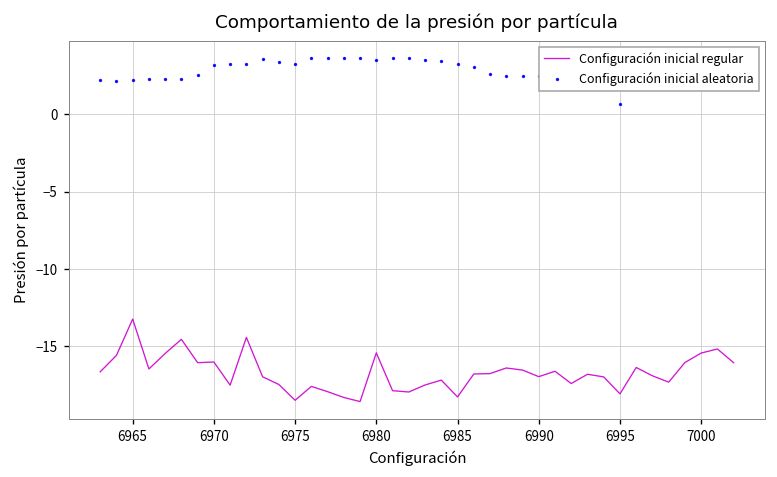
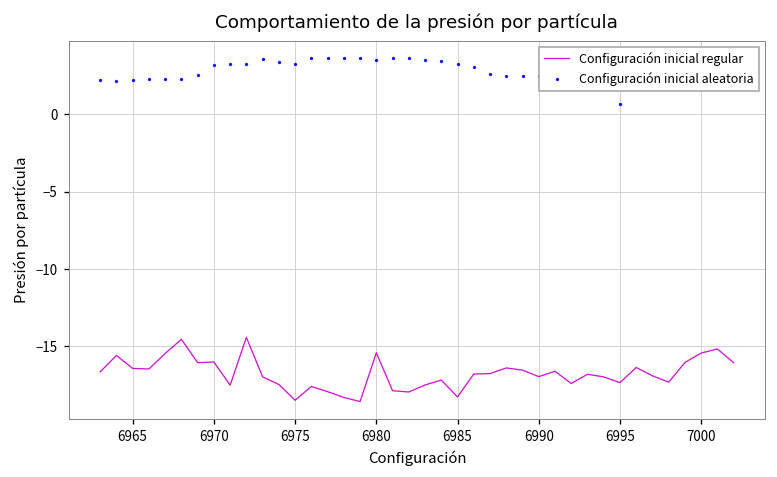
Configuración inicial regular, 6965: -13.2 -> -16.4
Configuración inicial regular, 6995: -18.1 -> -17.4
